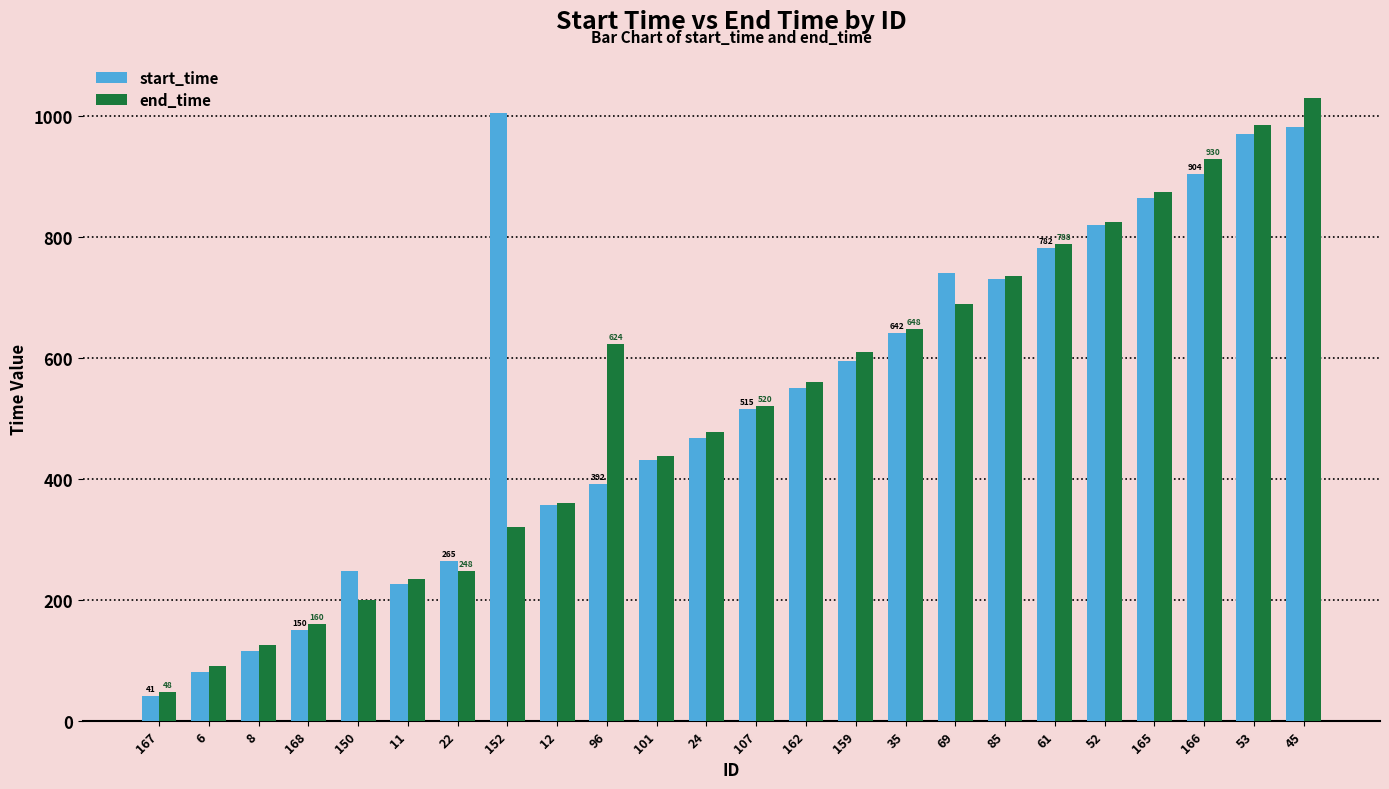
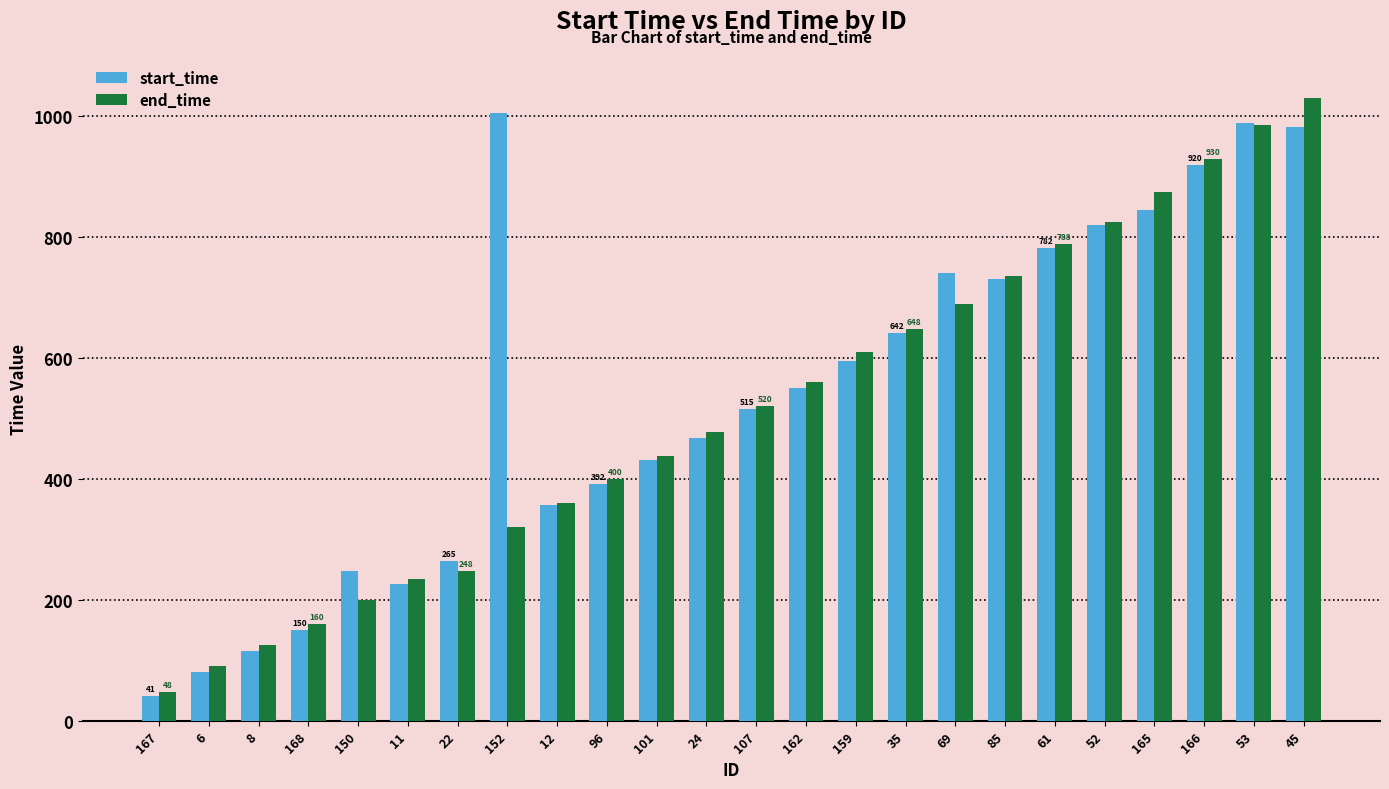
end_time, 96: 624 -> 400
start_time, 165: 870 -> 850
start_time, 166: 904 -> 920
start_time, 53: 970 -> 990
